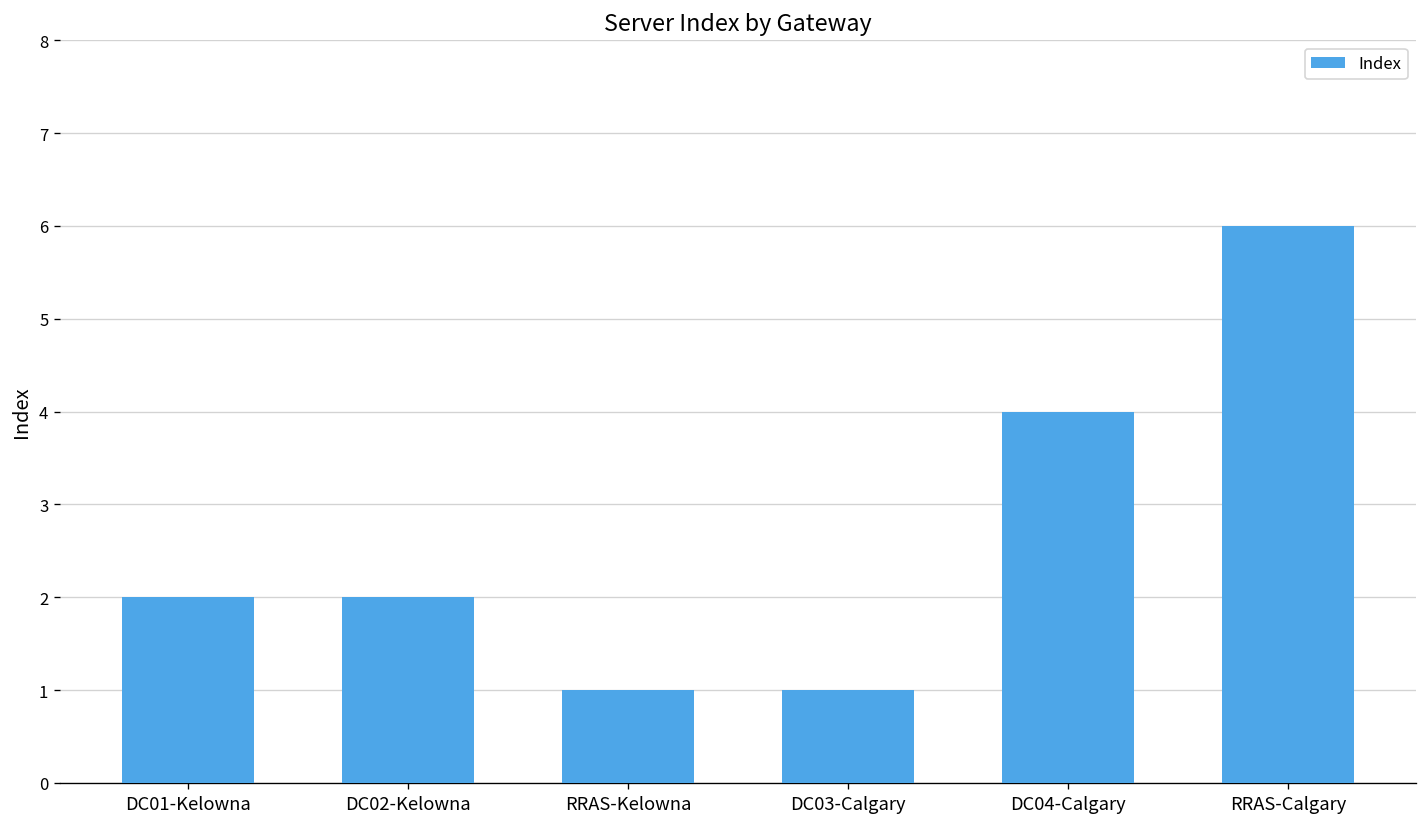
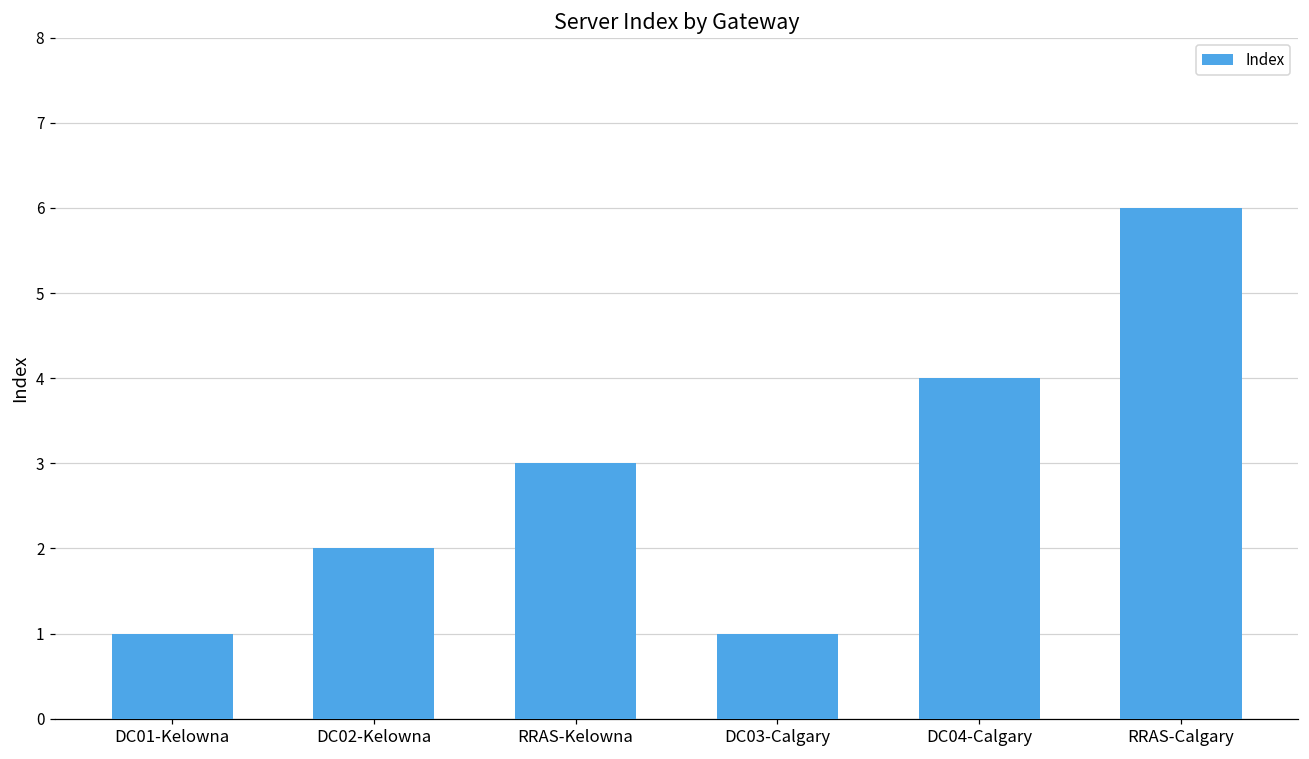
DC01-Kelowna: 2 -> 1
RRAS-Kelowna: 1 -> 3
